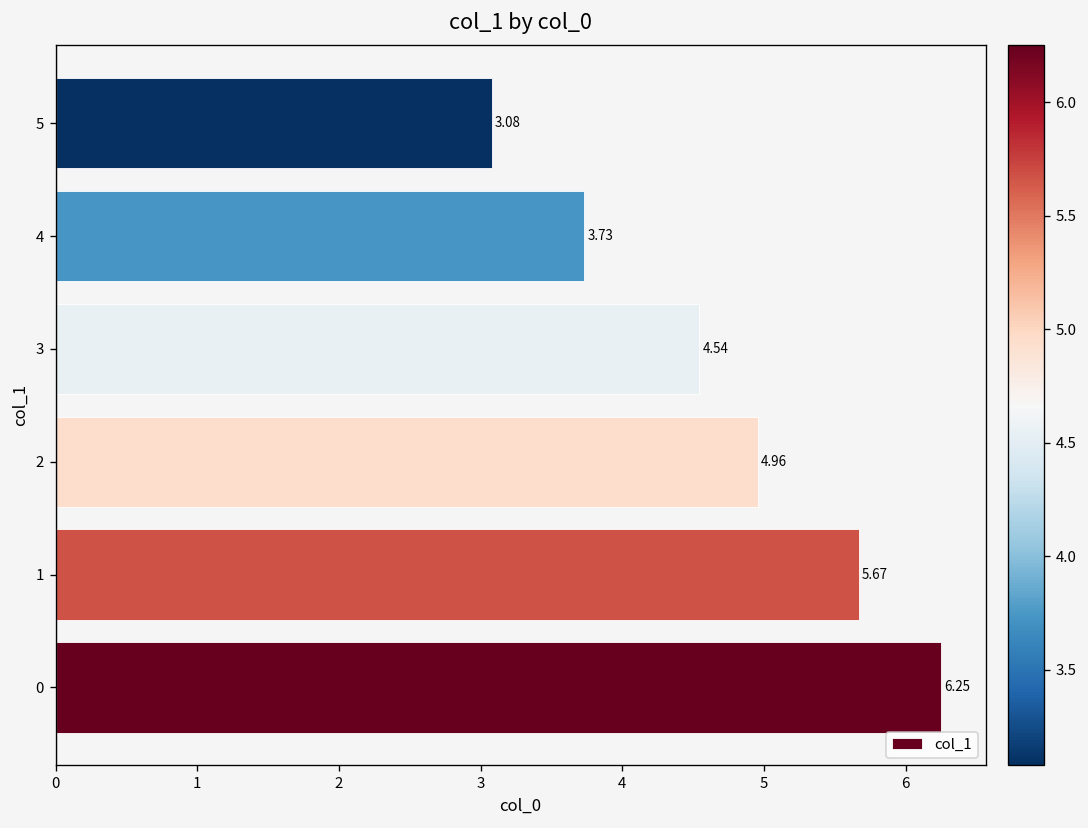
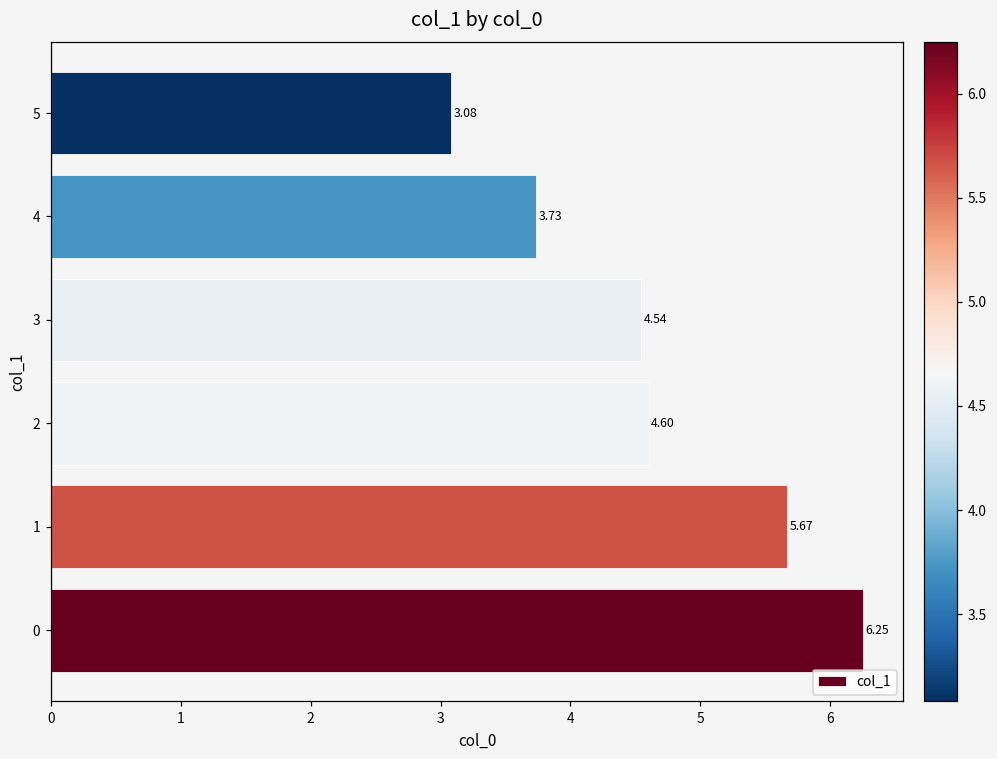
2: 4.96 -> 4.60
